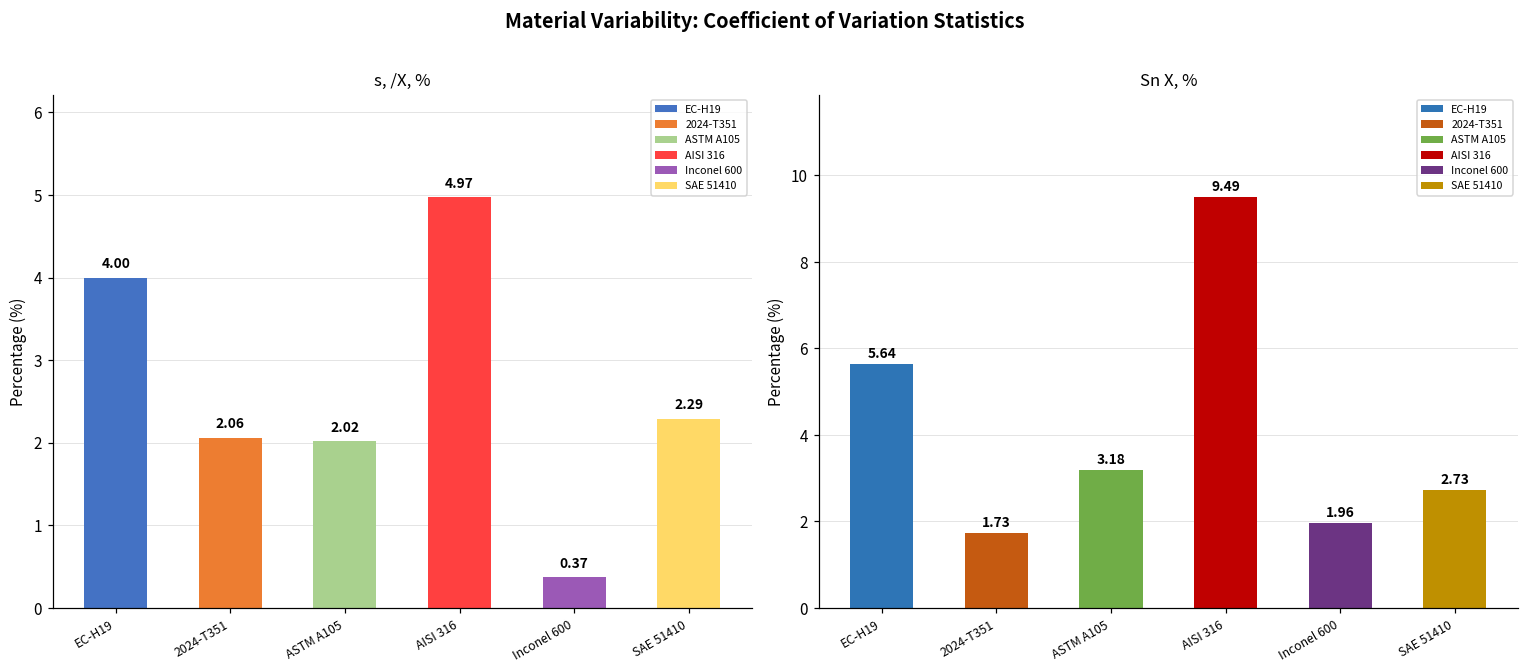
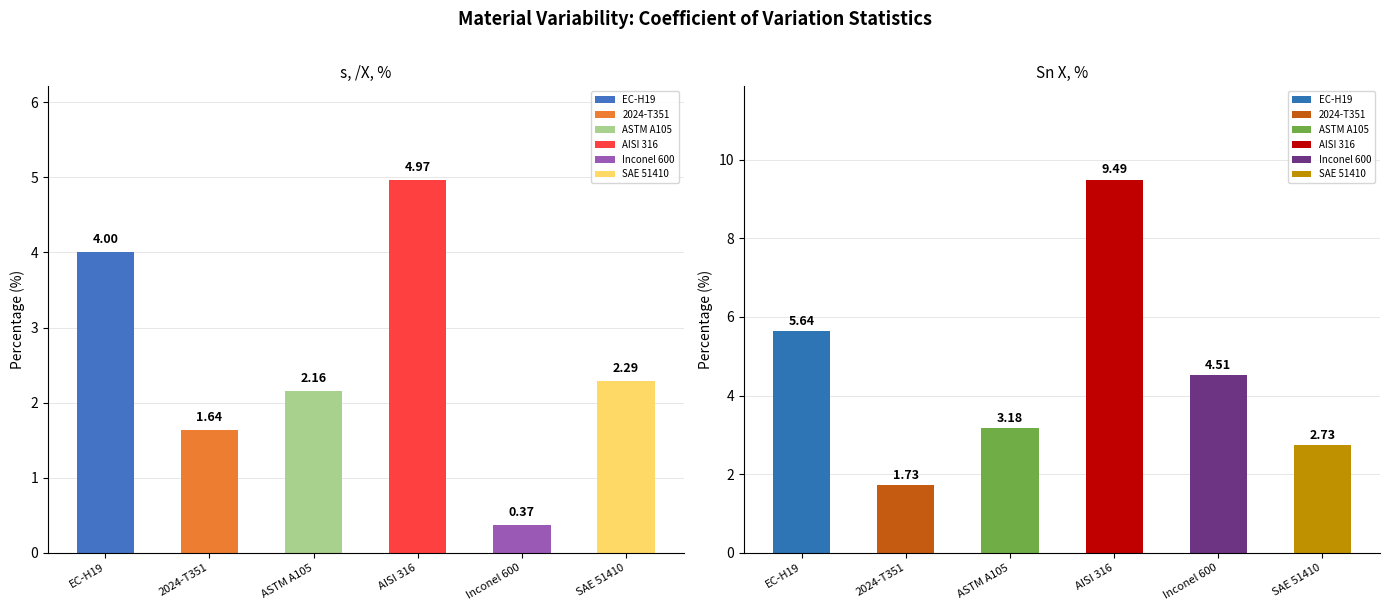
s, /X, %, 2024-T351: 2.06 -> 1.64
s, /X, %, ASTM A105: 2.02 -> 2.16
Sn X, %, Inconel 600: 1.96 -> 4.51
